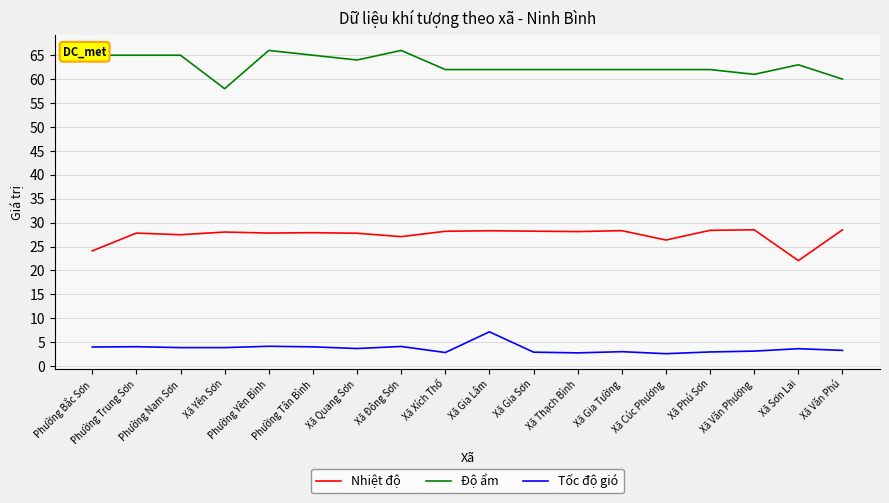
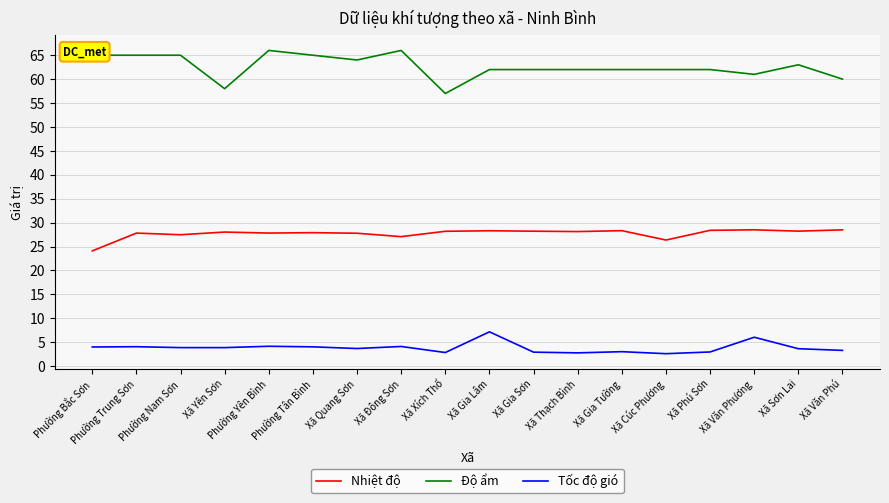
Độ ẩm, Xã Xích Thổ: 62 -> 57
Tốc độ gió, Xã Văn Phương: 3 -> 6
Nhiệt độ, Xã Sơn Lai: 22 -> 28
